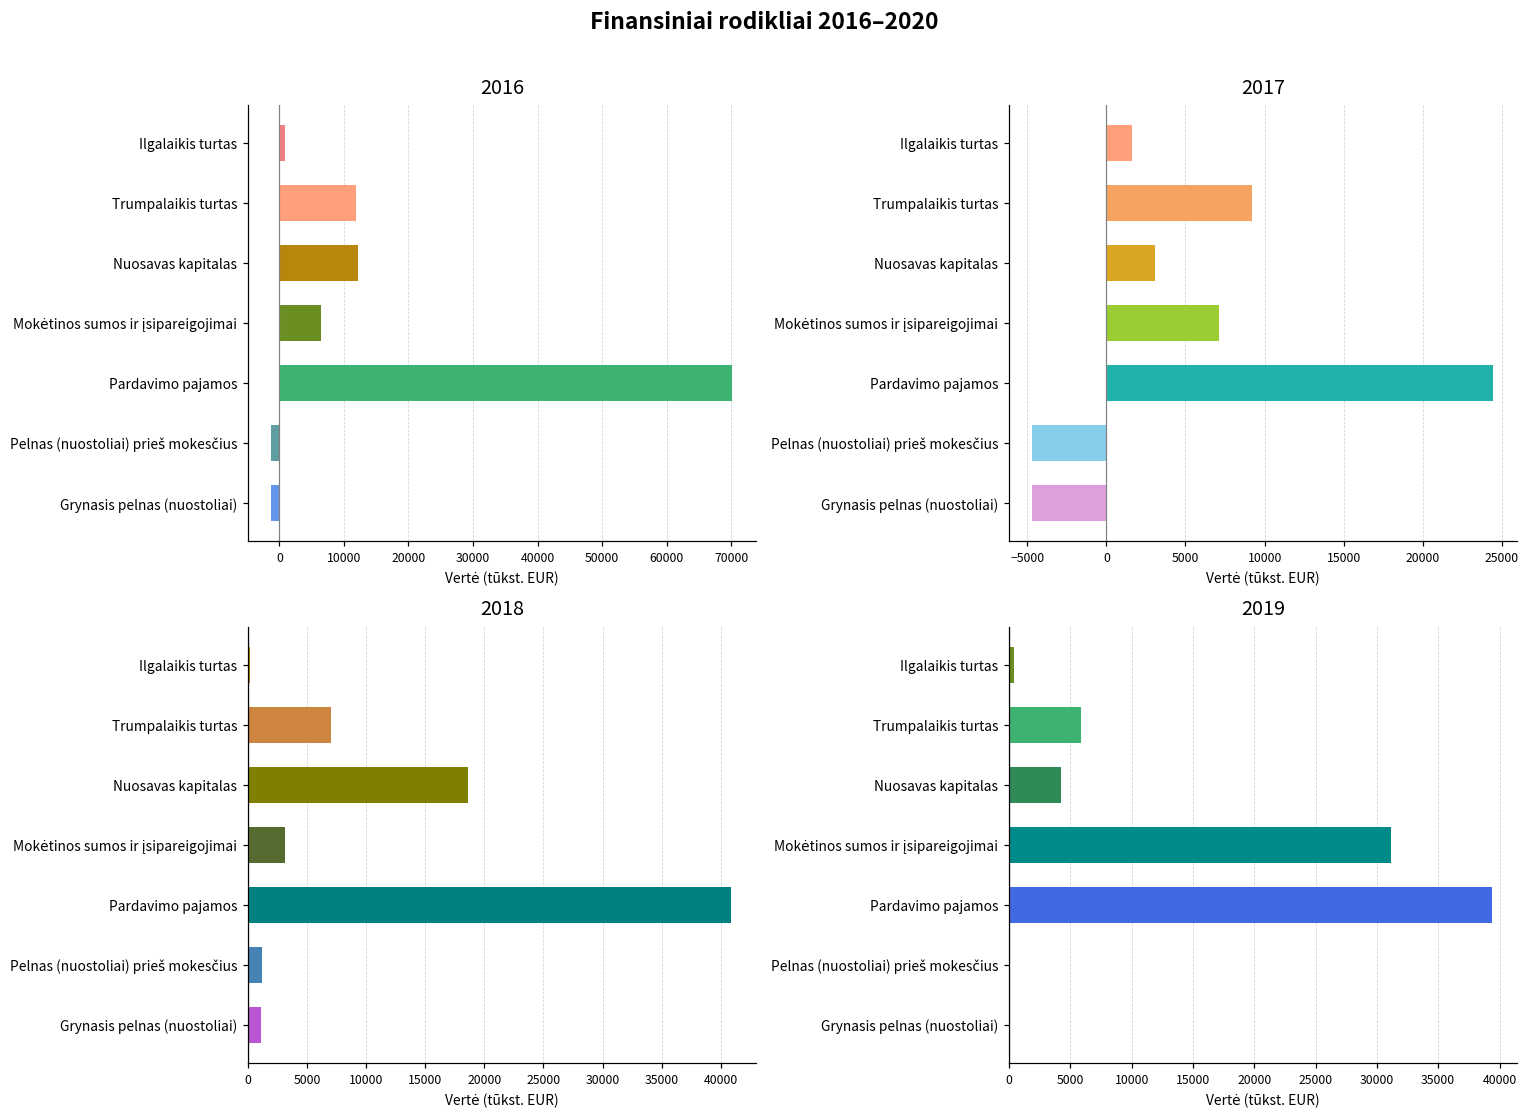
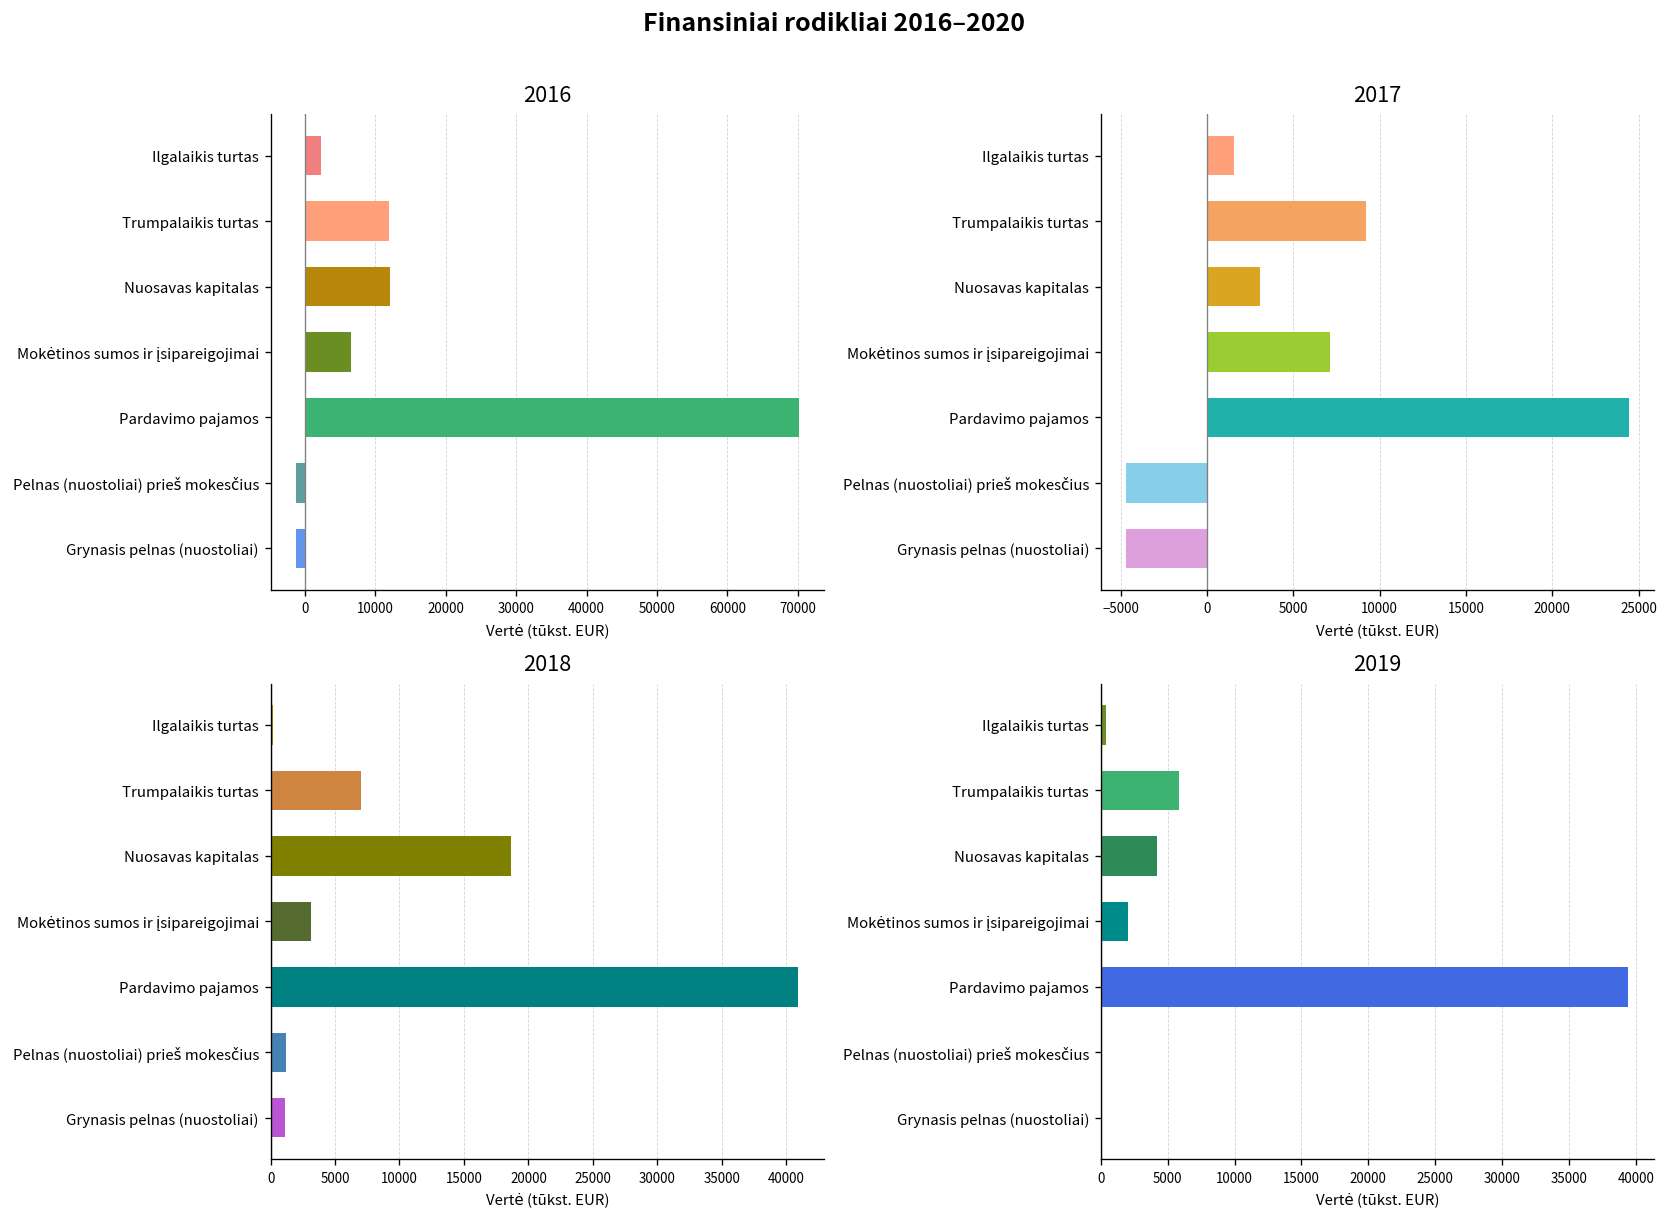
2016, Ilgalaikis turtas: 1000 -> 2000
2019, Mokėtinos sumos ir įsipareigojimai: 31100 -> 2100
